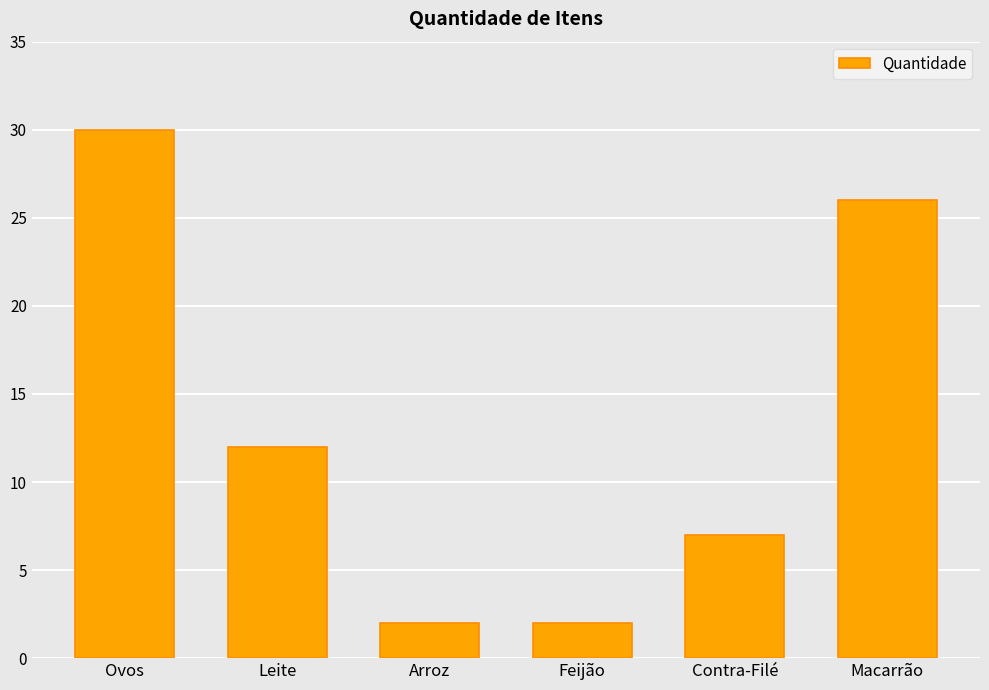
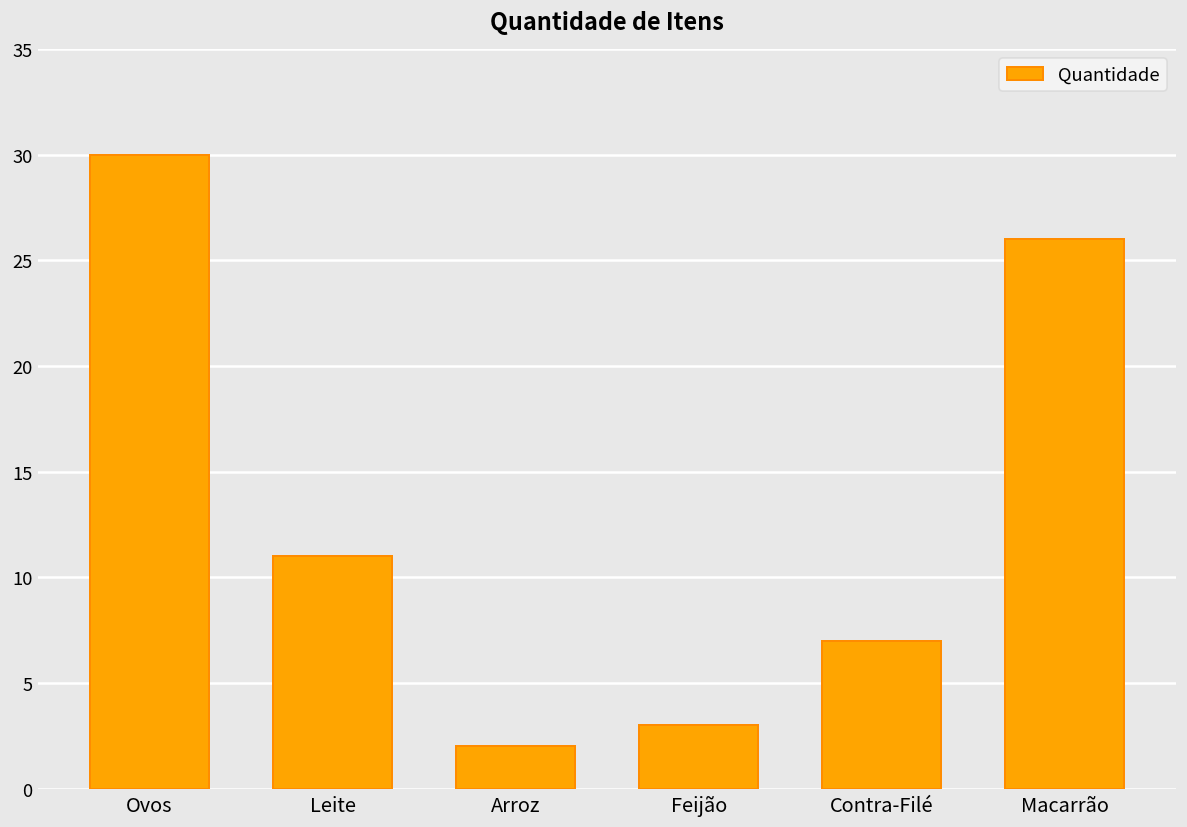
Leite: 12 -> 11
Feijão: 2 -> 3
